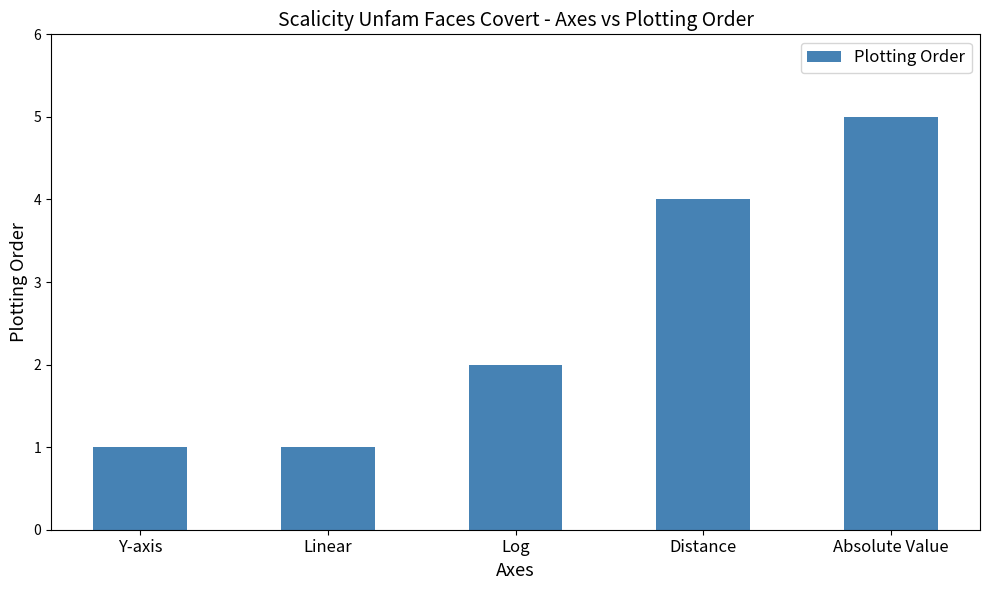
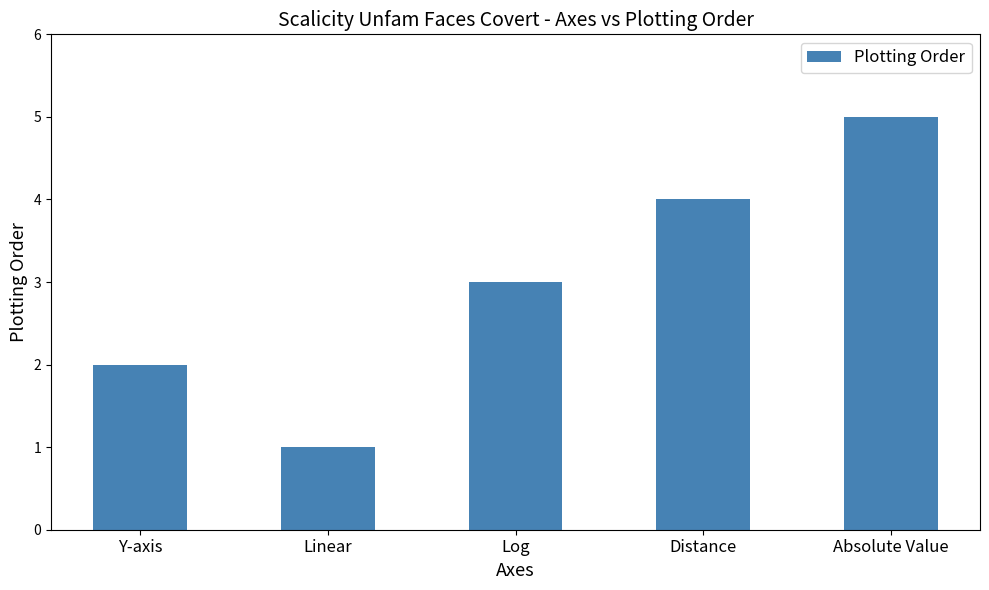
Y-axis: 1 -> 2
Log: 2 -> 3
